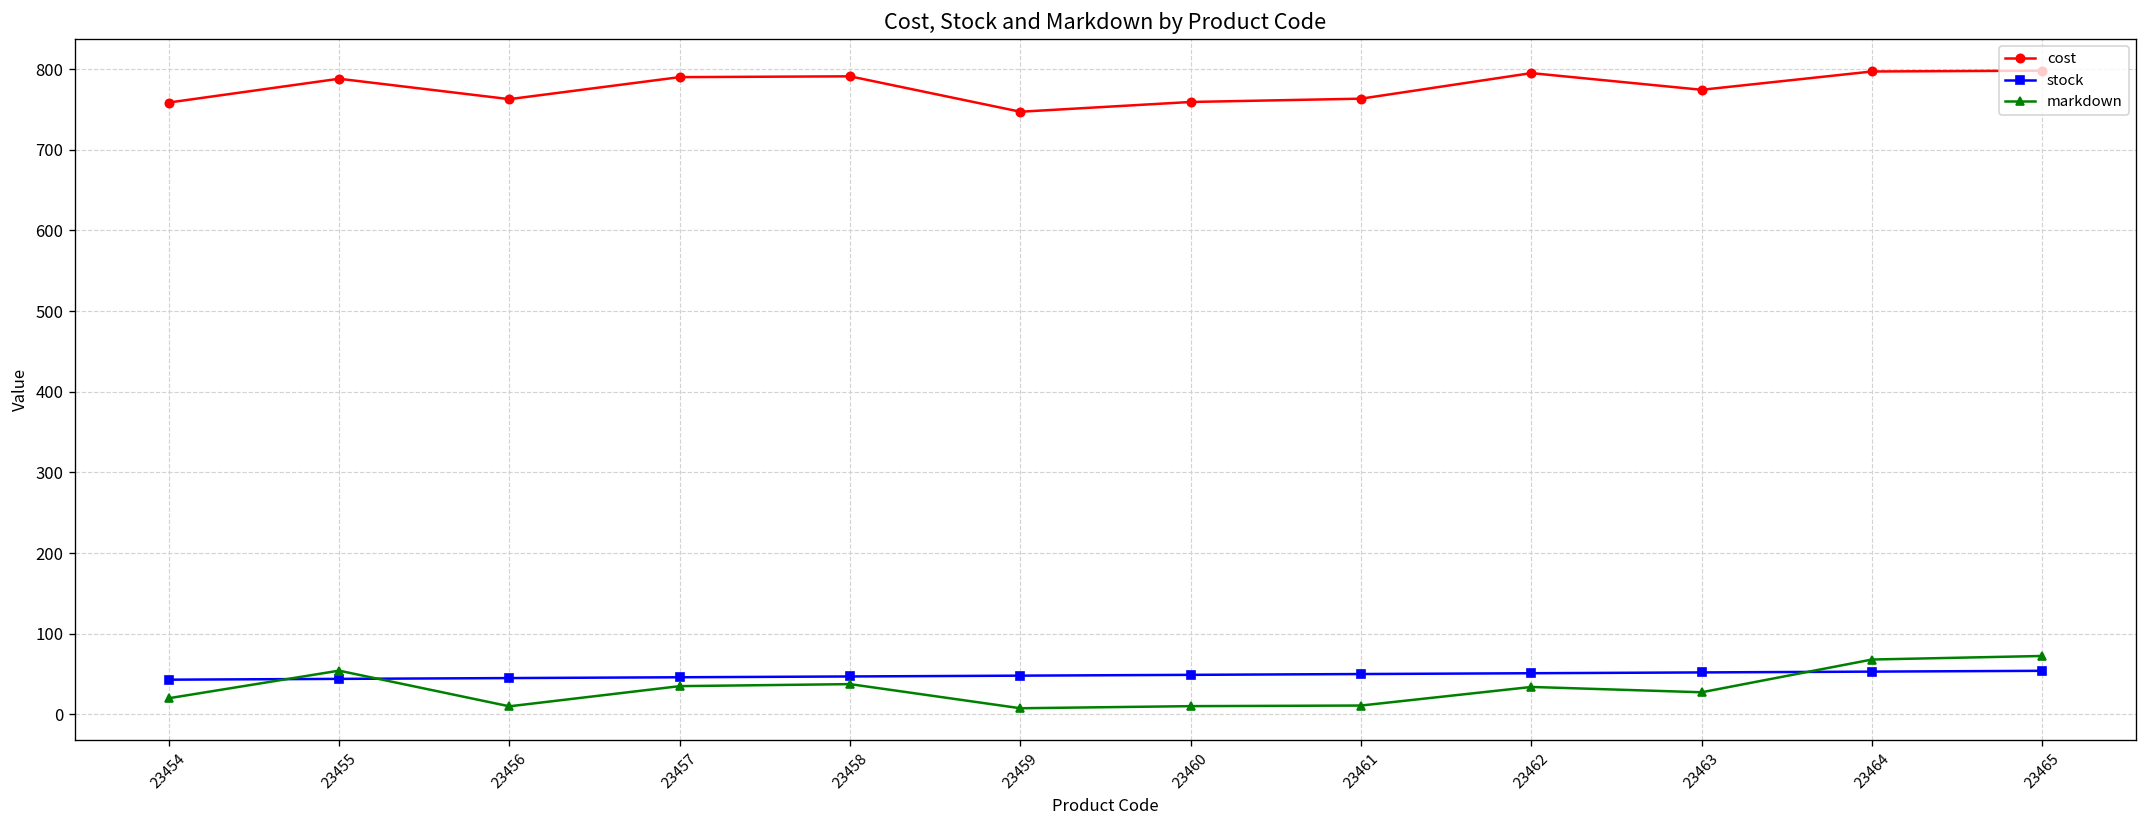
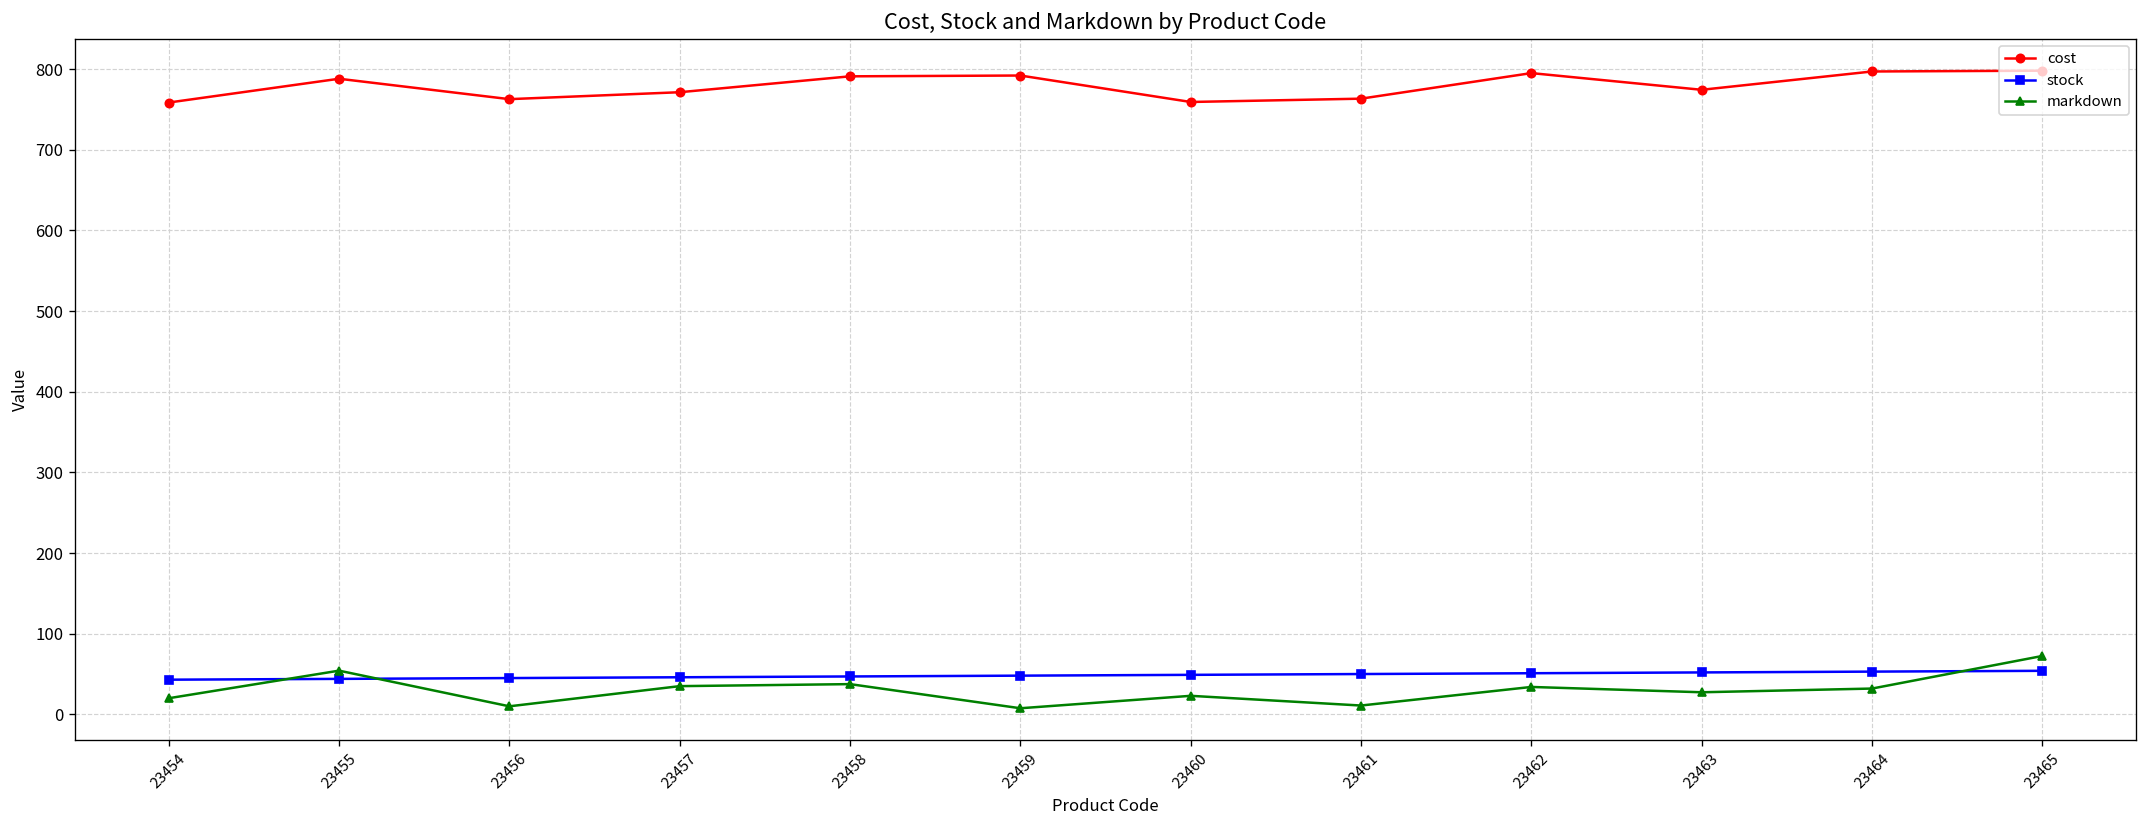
cost, 23457: 790 -> 770
cost, 23459: 750 -> 790
markdown, 23460: 10 -> 20
markdown, 23464: 70 -> 30
